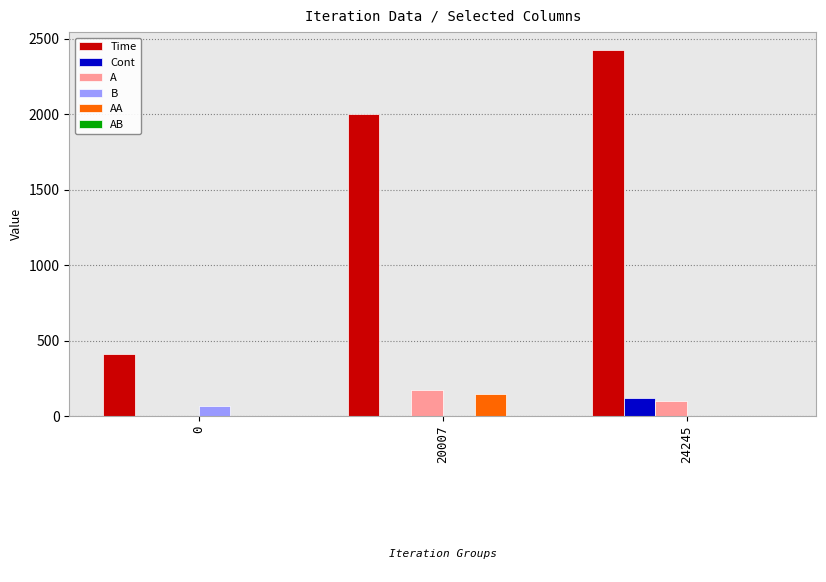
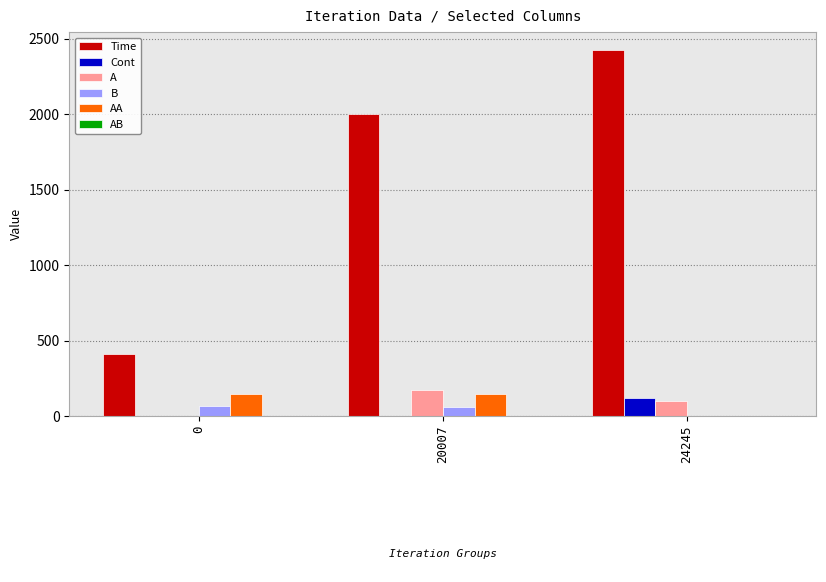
AA, 0: 0 -> 150
B, 20007: 0 -> 60
